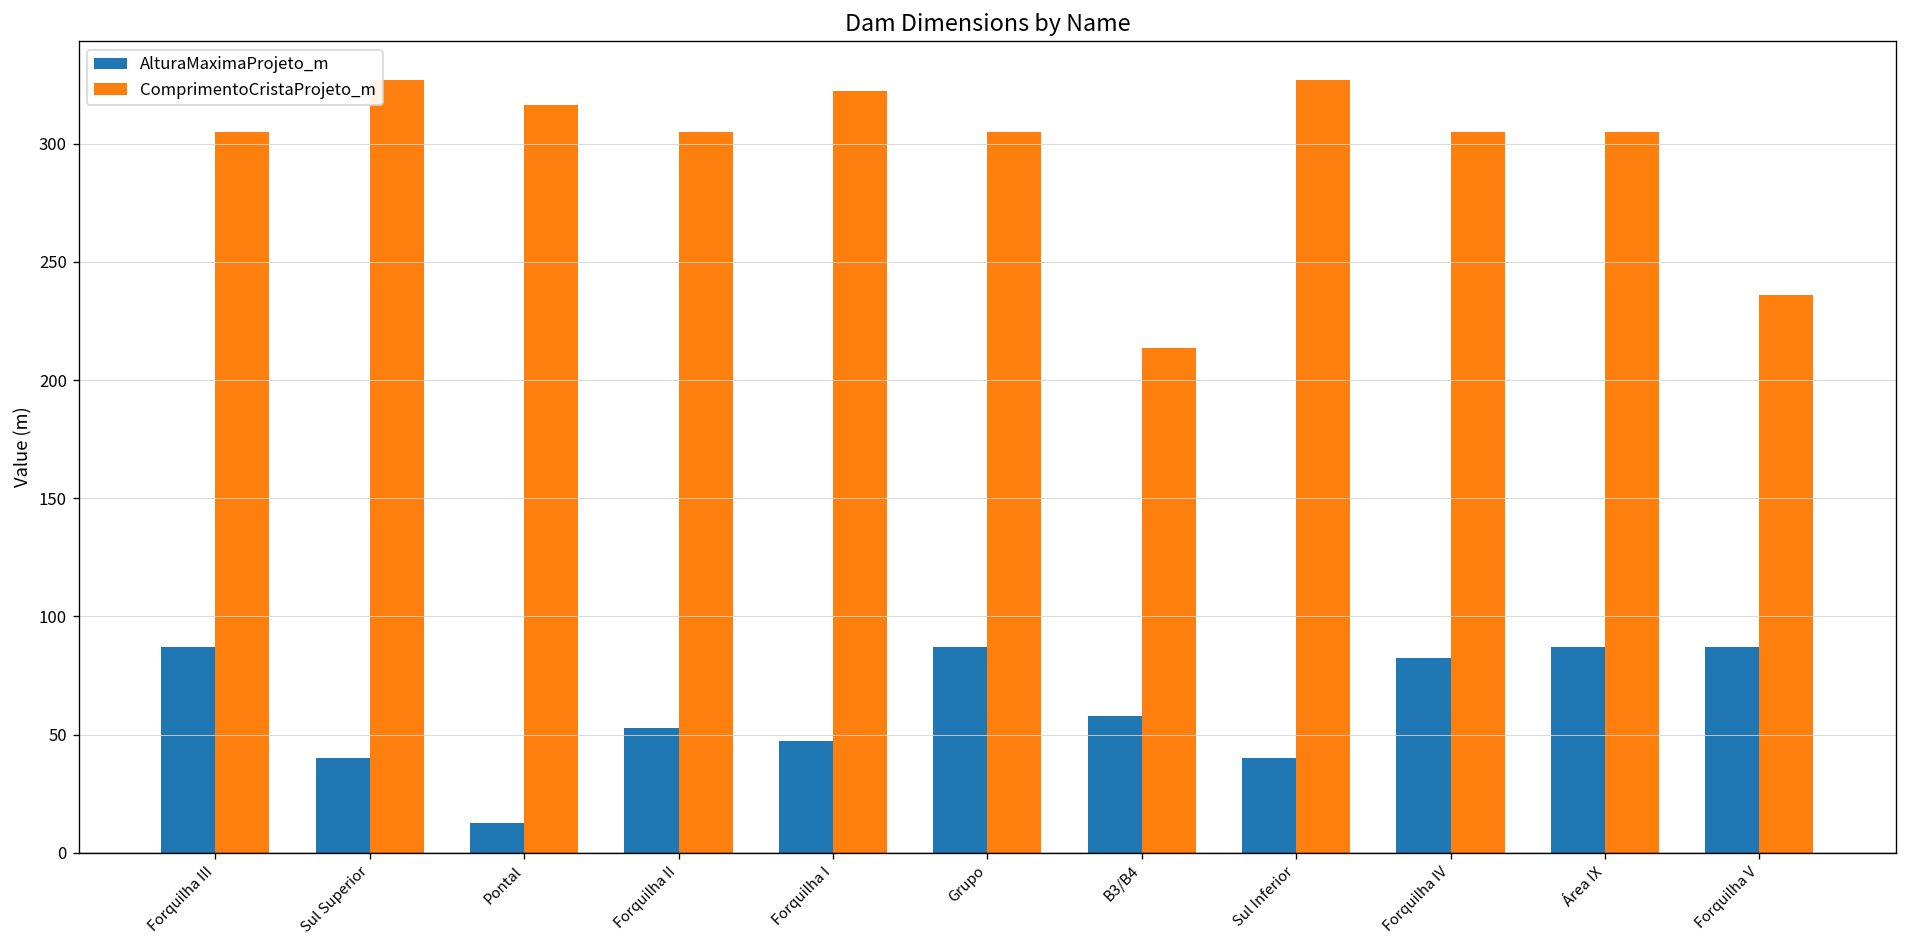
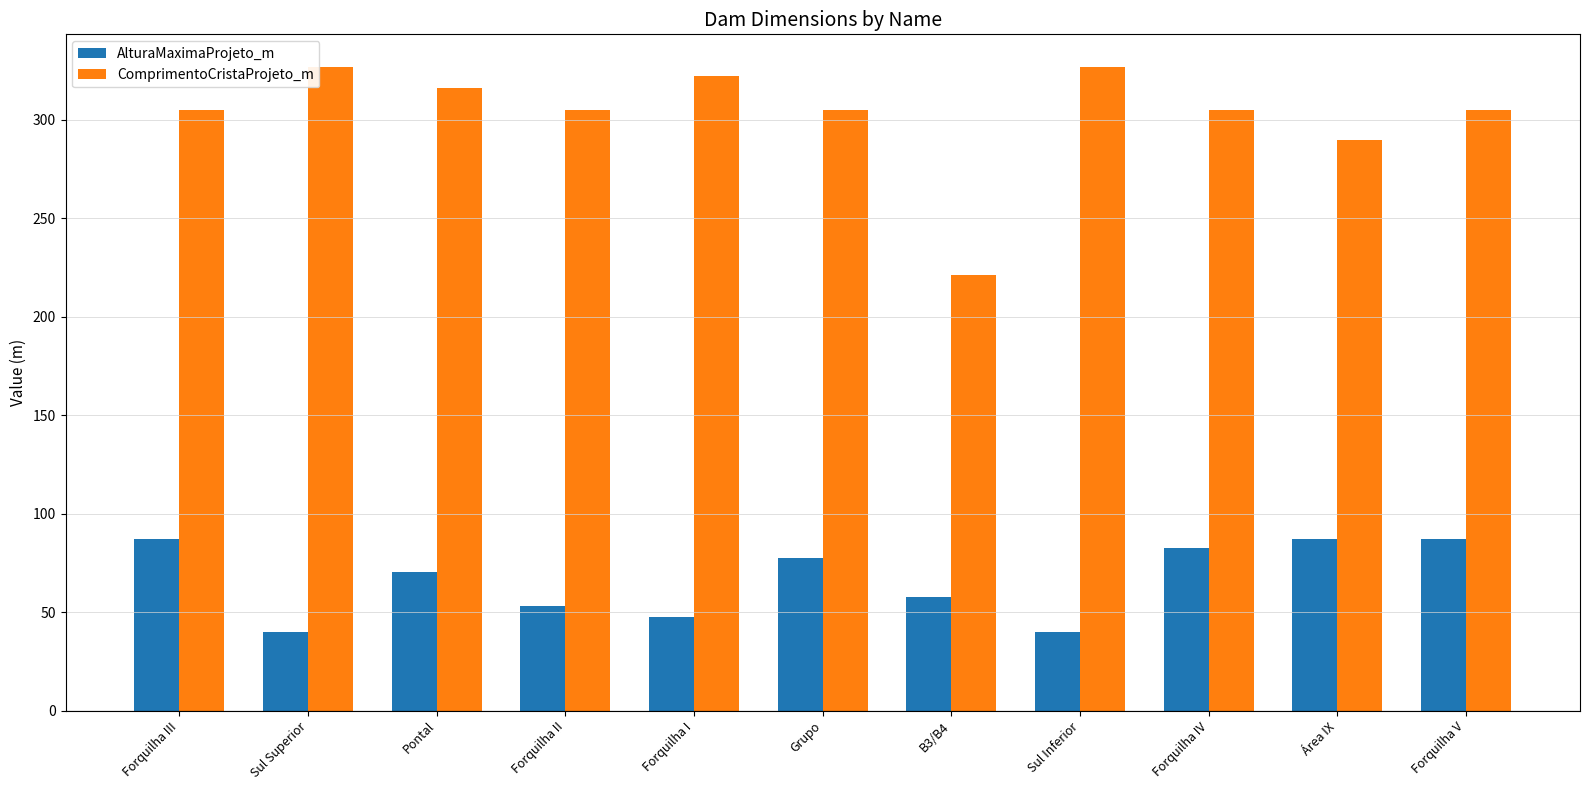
AlturaMaximaProjeto_m, Pontal: 12 -> 70
AlturaMaximaProjeto_m, Grupo: 87 -> 77
ComprimentoCristaProjeto_m, B3/B4: 213 -> 221
ComprimentoCristaProjeto_m, Área IX: 305 -> 290
ComprimentoCristaProjeto_m, Forquilha V: 236 -> 305
